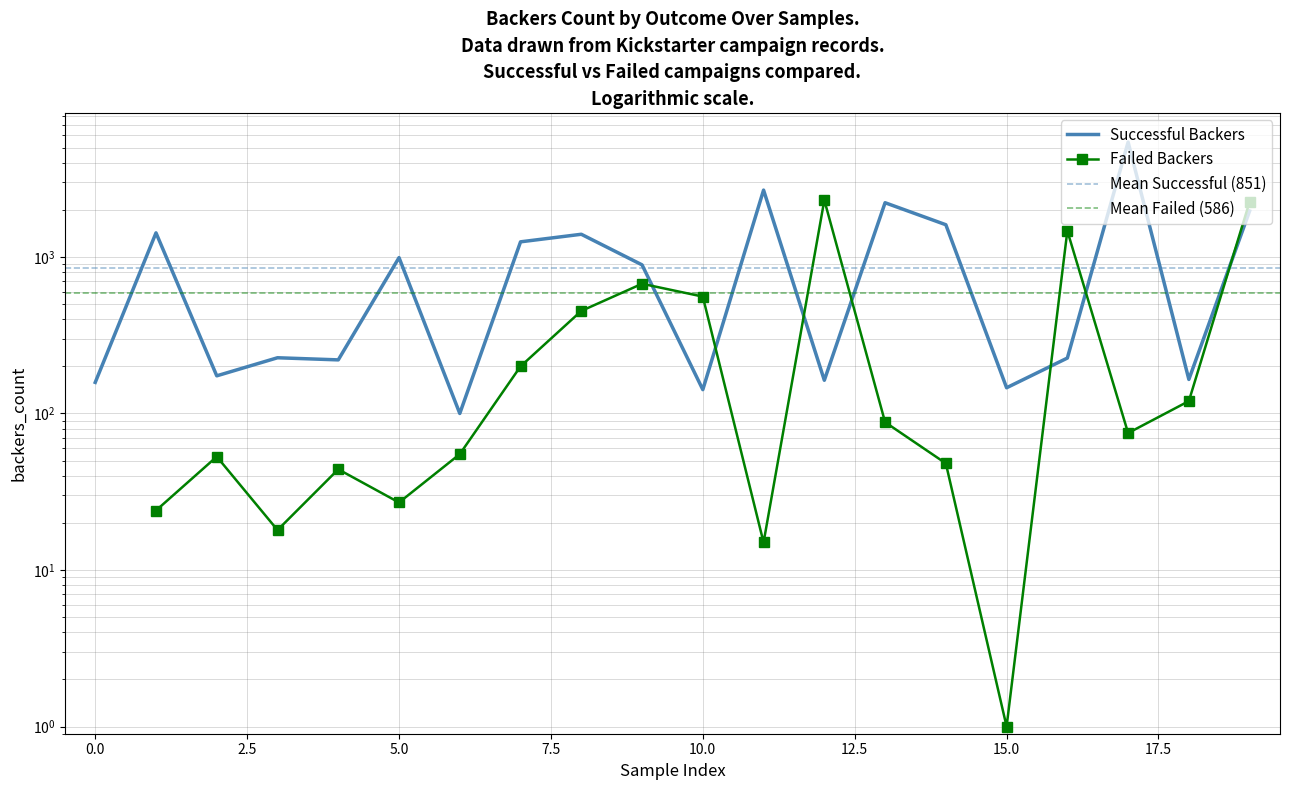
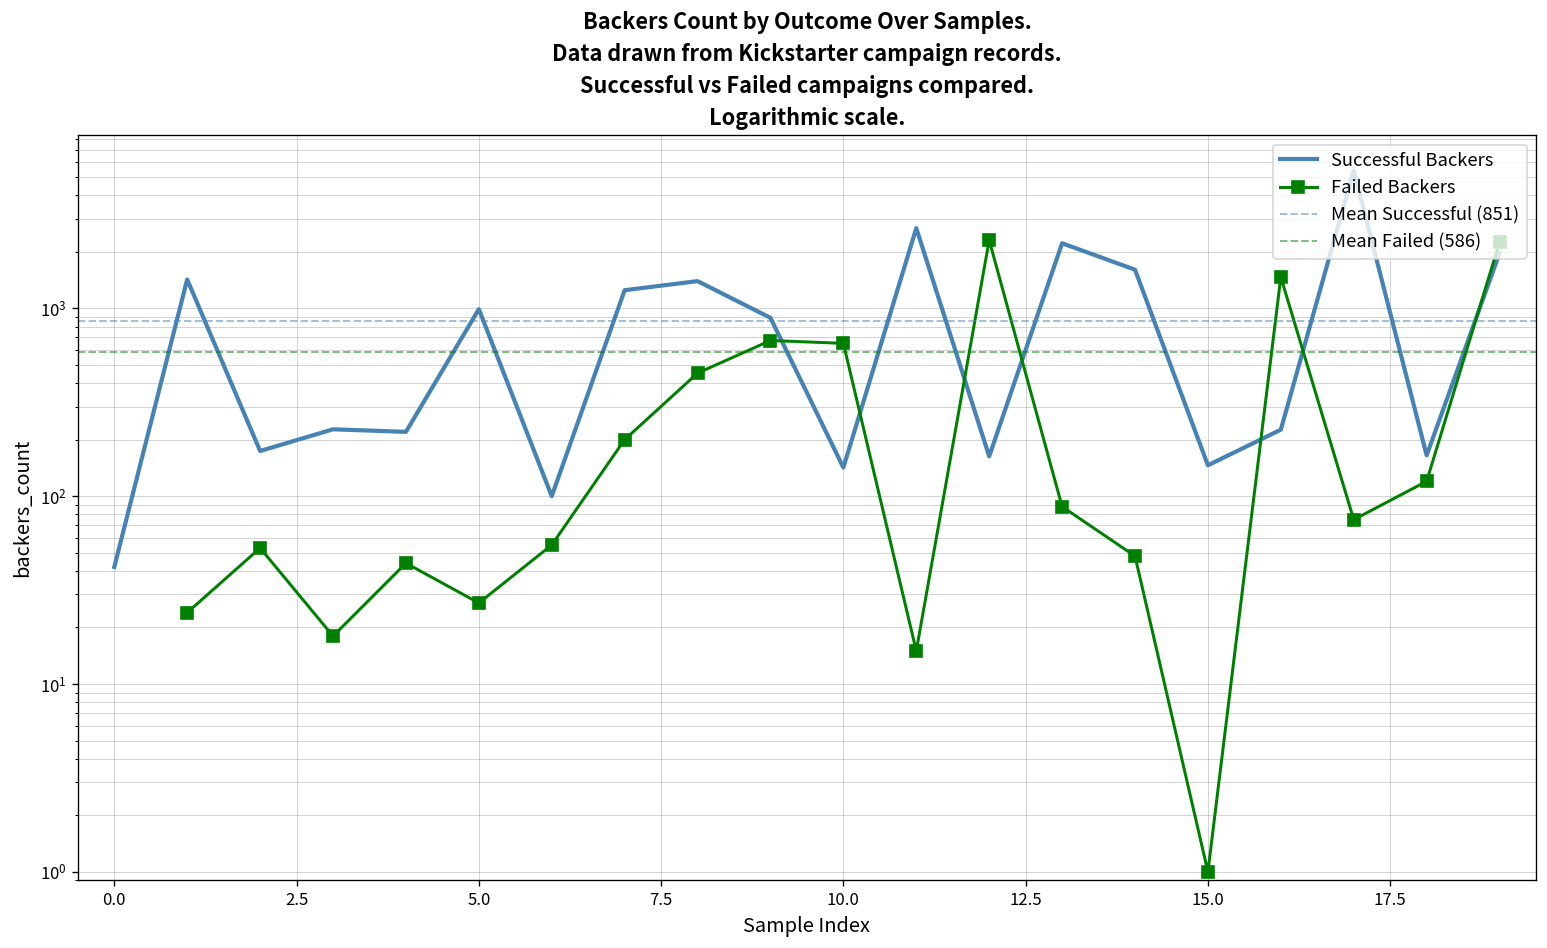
Successful Backers, 0.0: 160 -> 42
Failed Backers, 10.0: 560 -> 650
